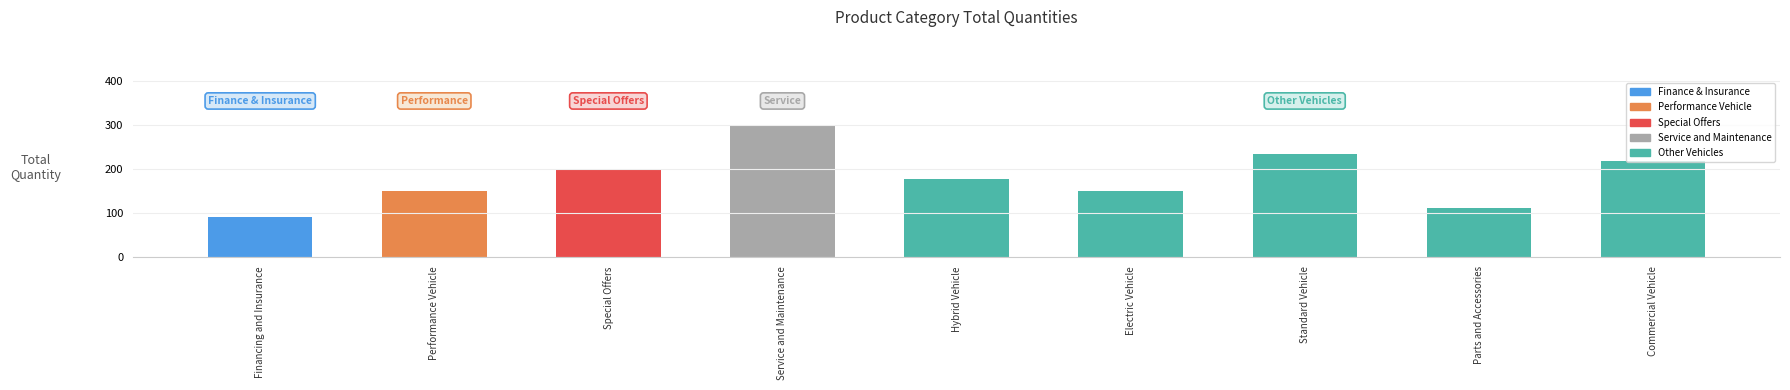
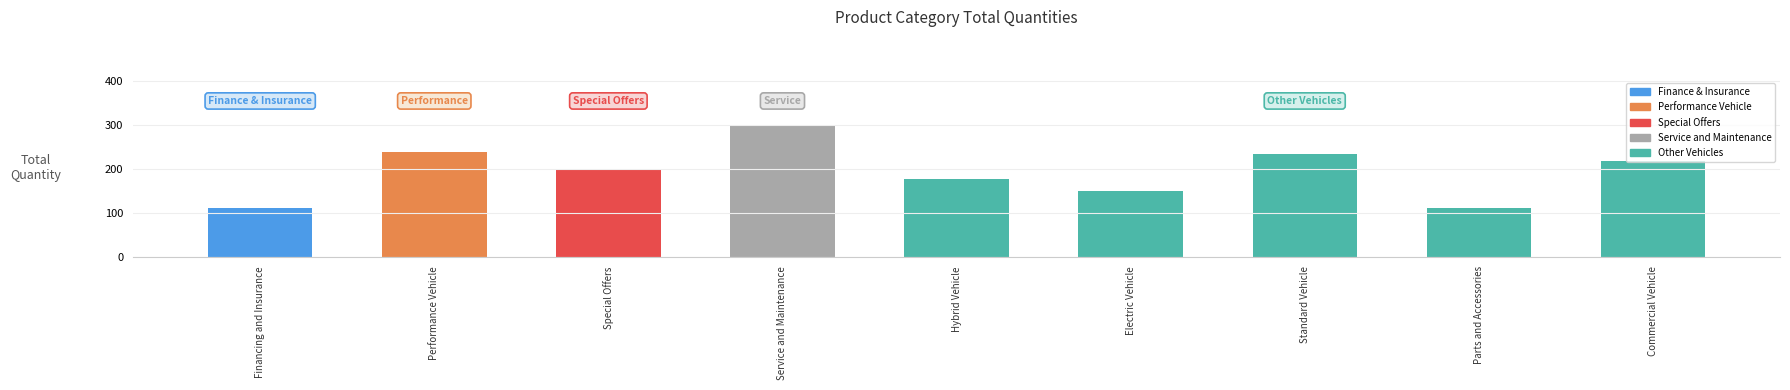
Financing and Insurance: 90 -> 110
Performance Vehicle: 150 -> 240
